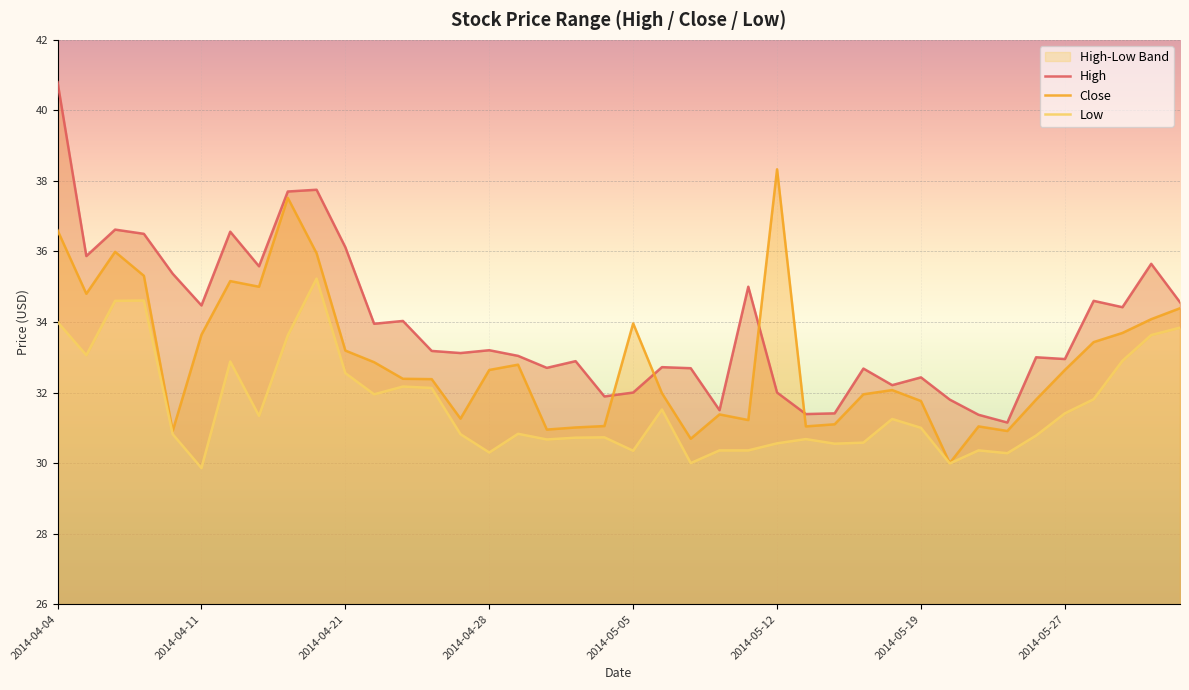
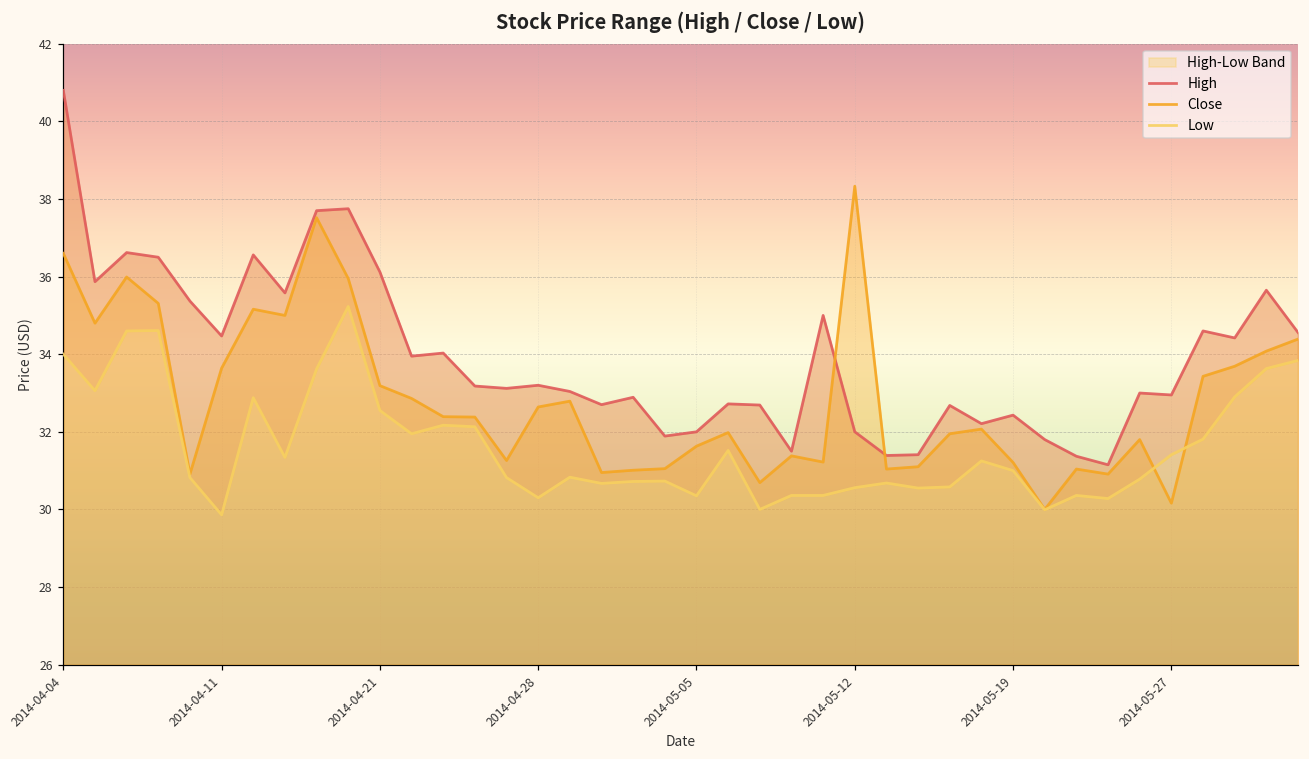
Close, 2014-05-05: 34.0 -> 31.6
Close, 2014-05-19: 31.8 -> 31.2
Close, 2014-05-27: 32.6 -> 30.2
